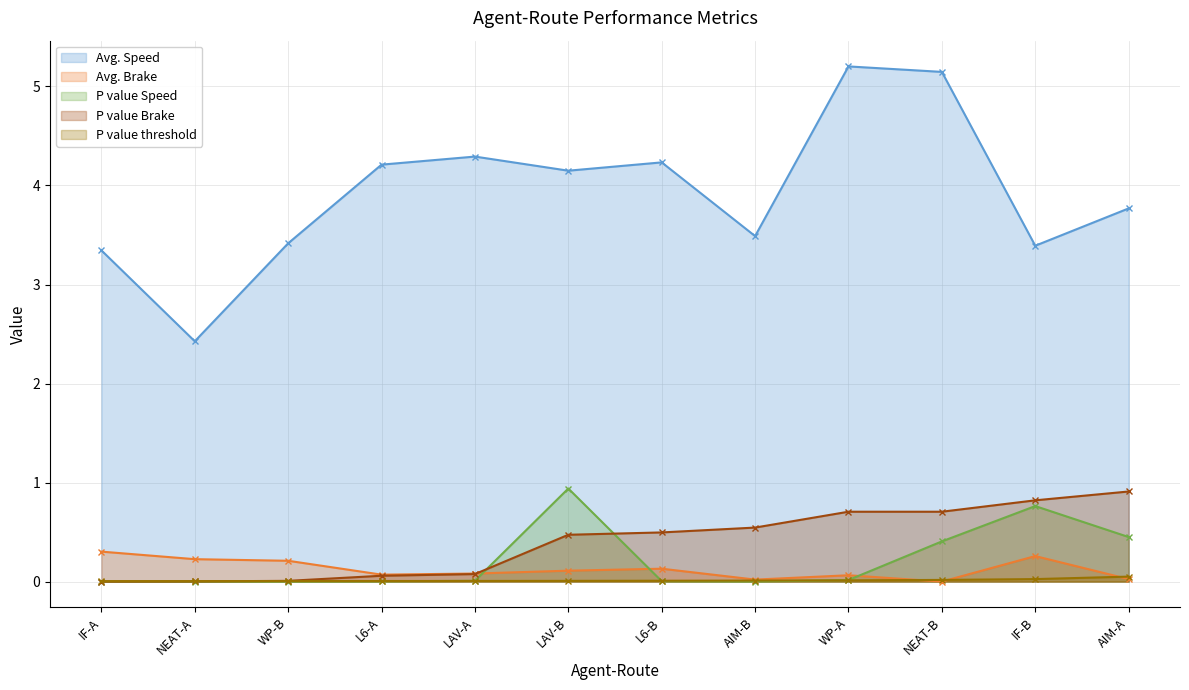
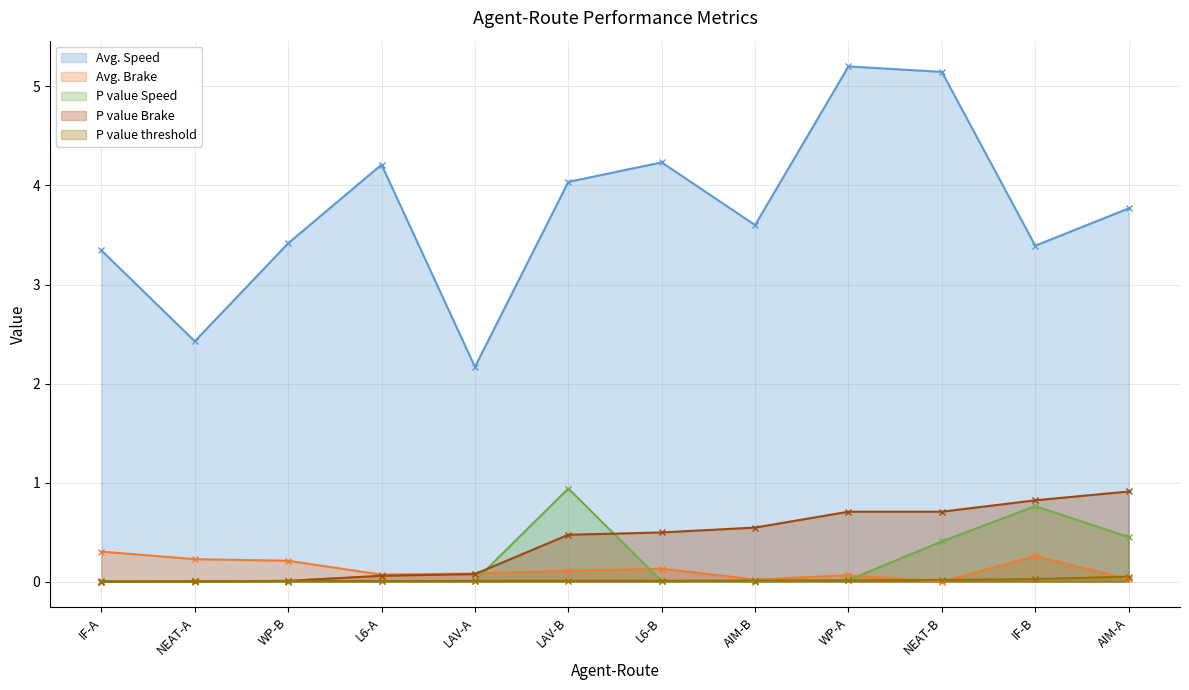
Avg. Speed, LAV-A: 4.3 -> 2.2
Avg. Speed, LAV-B: 4.1 -> 4.0
Avg. Speed, AIM-B: 3.5 -> 3.6
